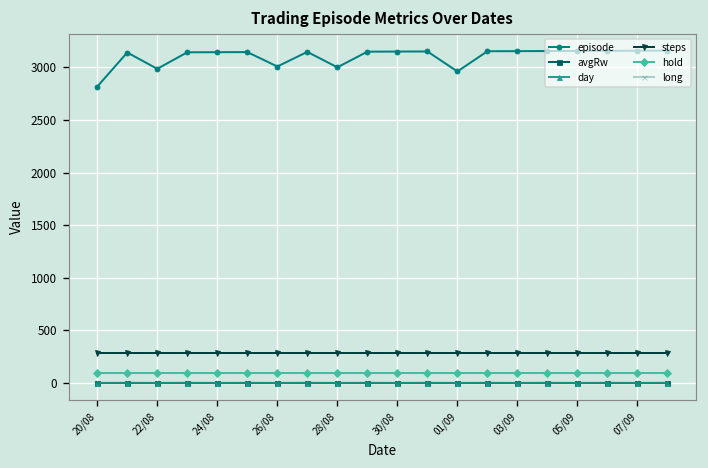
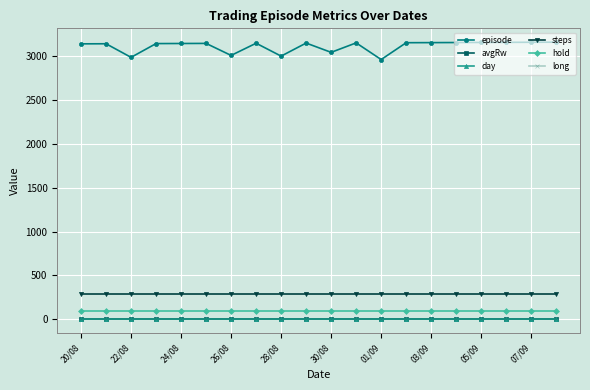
episode, 20/08: 2800 -> 3100
episode, 30/08: 3200 -> 3000
